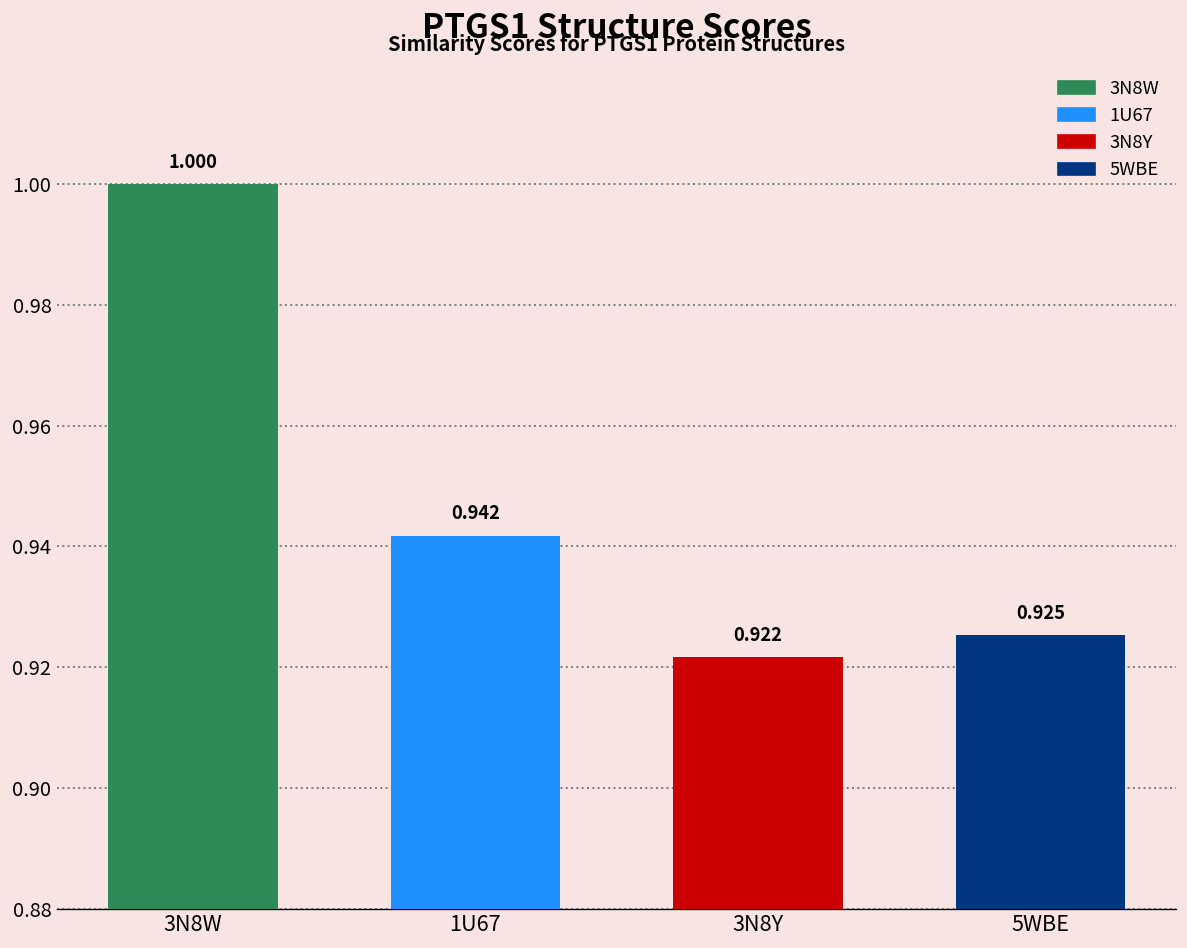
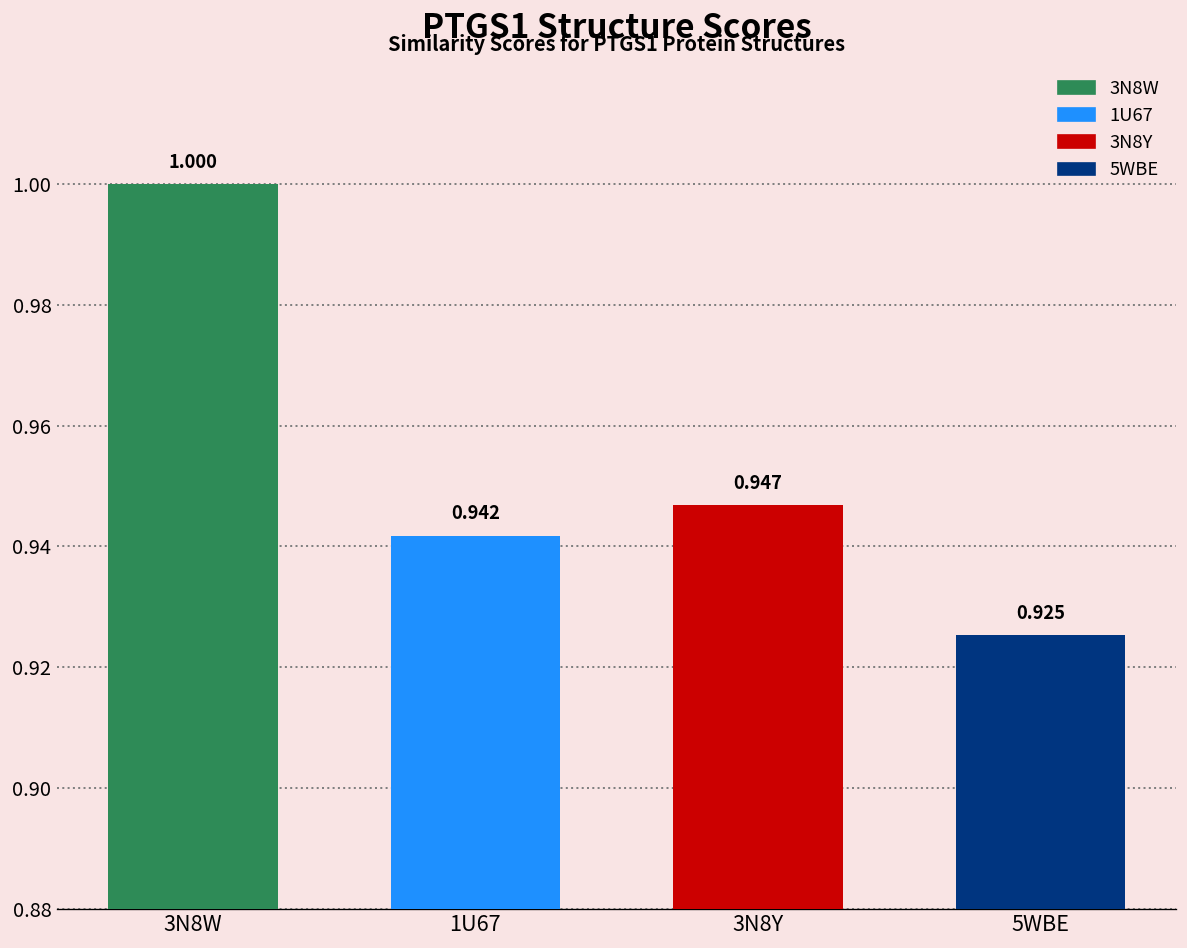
3N8Y: 0.922 -> 0.947
